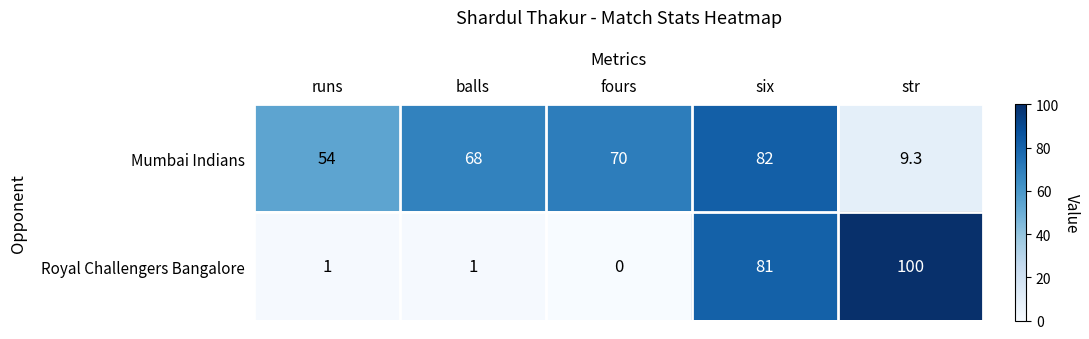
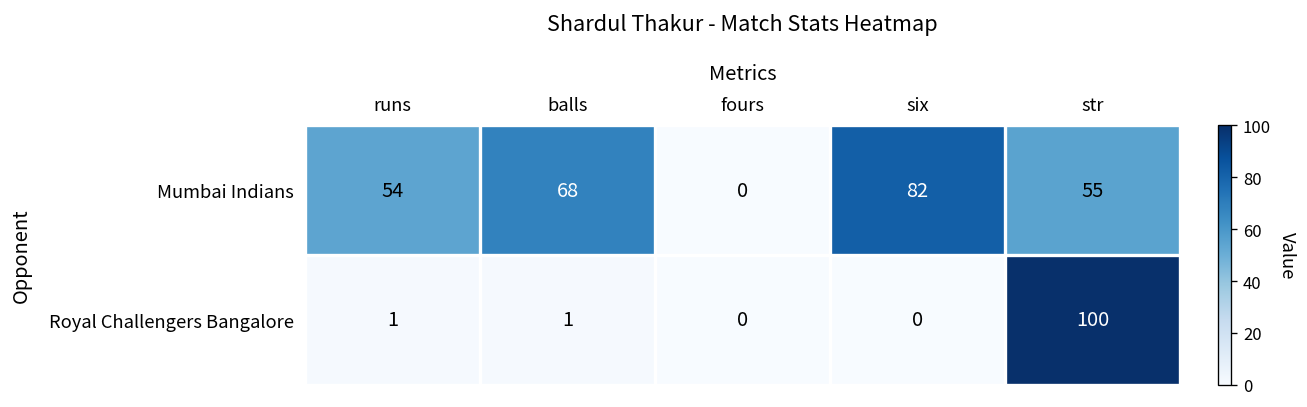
Mumbai Indians, fours: 70 -> 0
Mumbai Indians, str: 9.3 -> 55
Royal Challengers Bangalore, six: 81 -> 0
